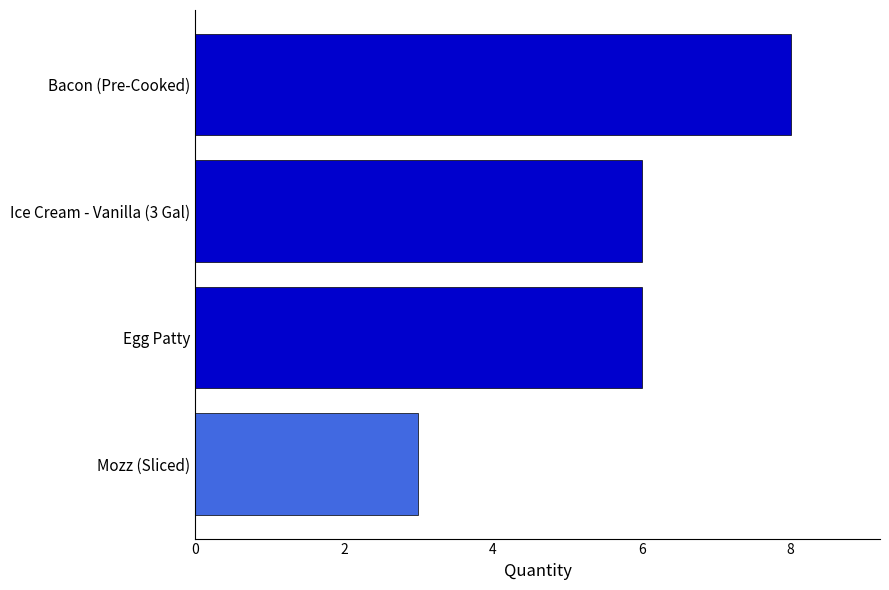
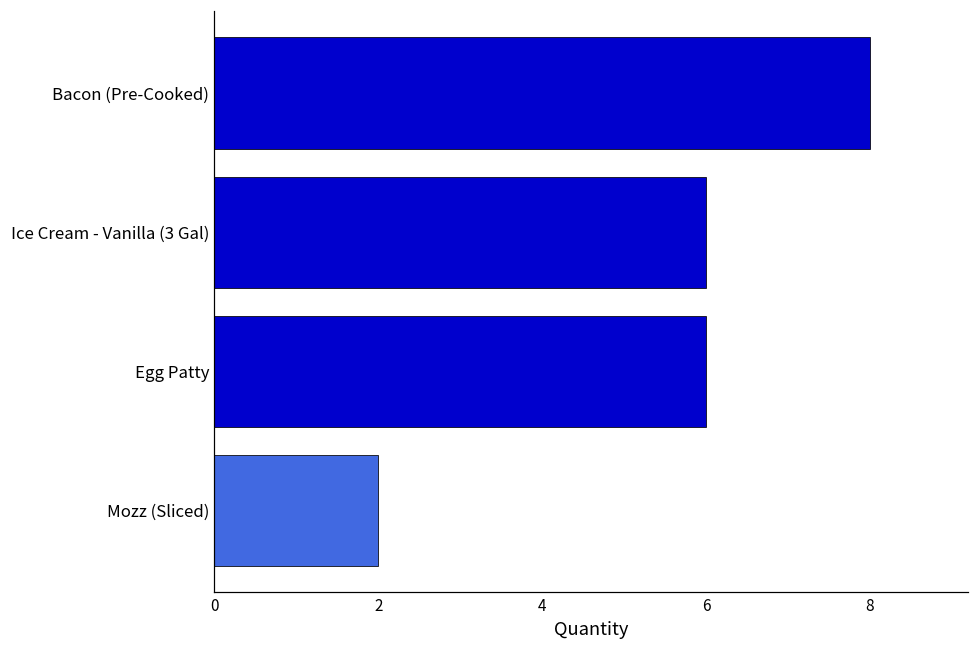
Mozz (Sliced): 3 -> 2
